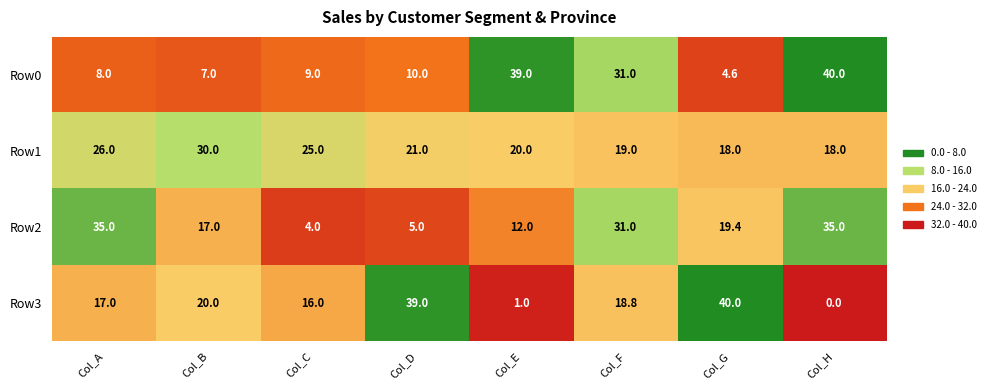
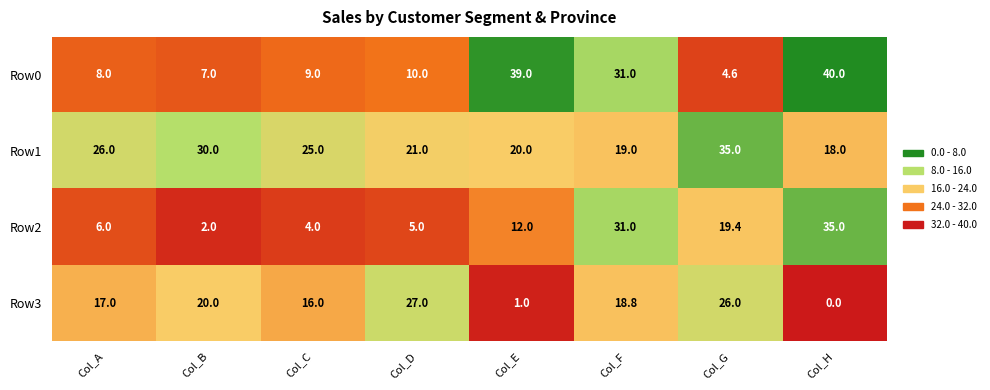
Row1, Col_G: 18.0 -> 35.0
Row2, Col_A: 35.0 -> 6.0
Row2, Col_B: 17.0 -> 2.0
Row3, Col_D: 39.0 -> 27.0
Row3, Col_G: 40.0 -> 26.0
